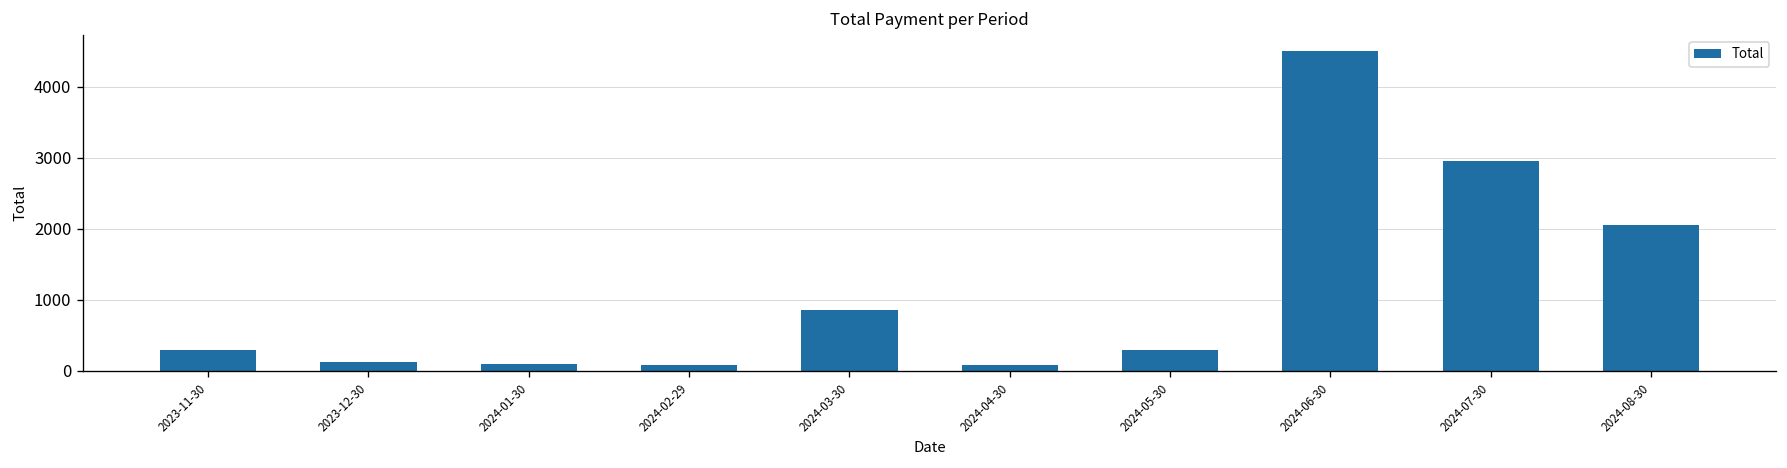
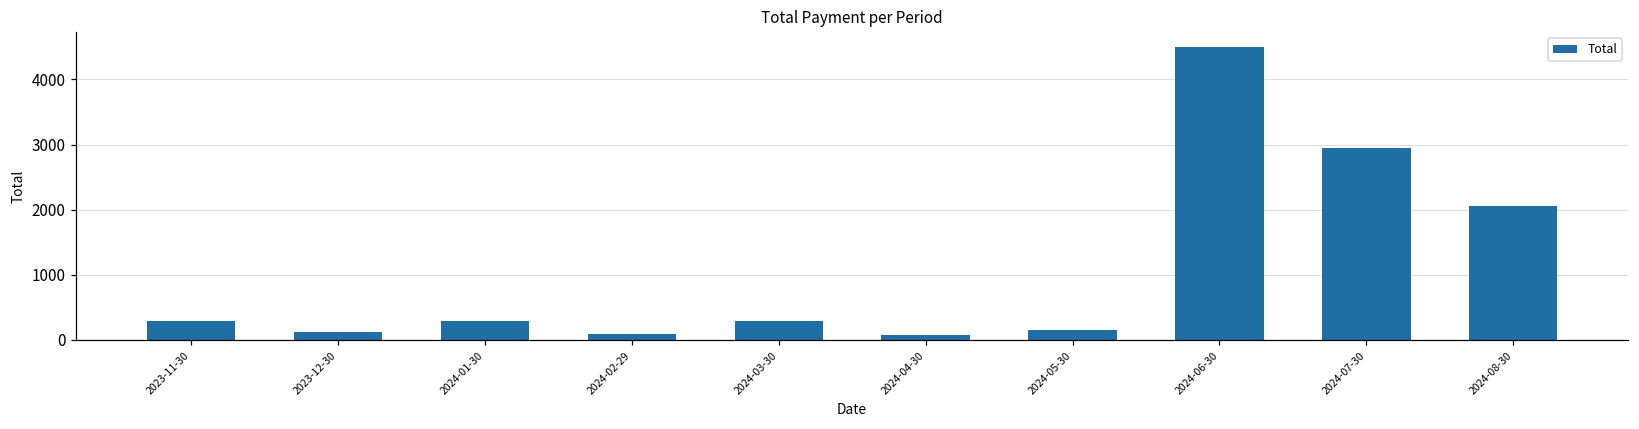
2024-01-30: 100 -> 300
2024-03-30: 800 -> 300
2024-05-30: 300 -> 100
